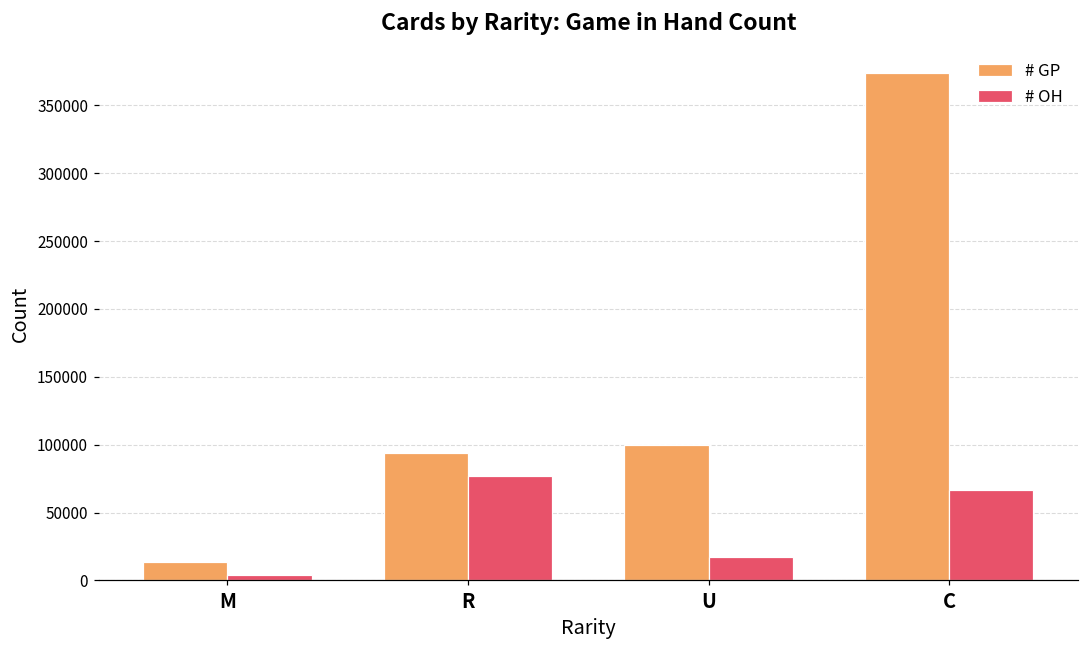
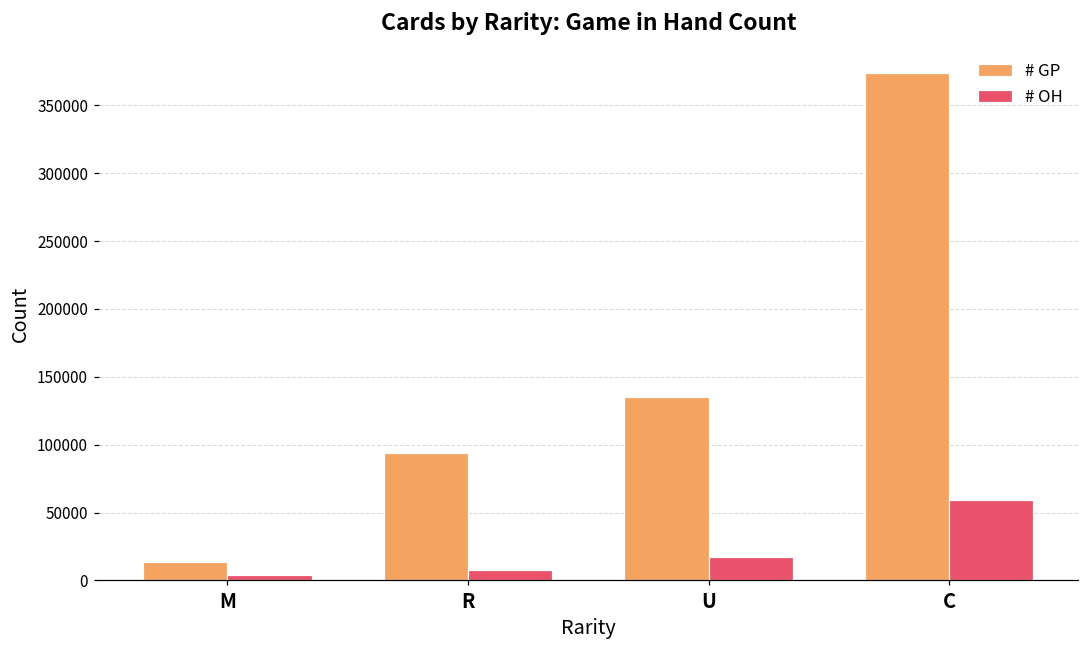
# OH, R: 77000 -> 8000
# GP, U: 99000 -> 135000
# OH, C: 67000 -> 59000
